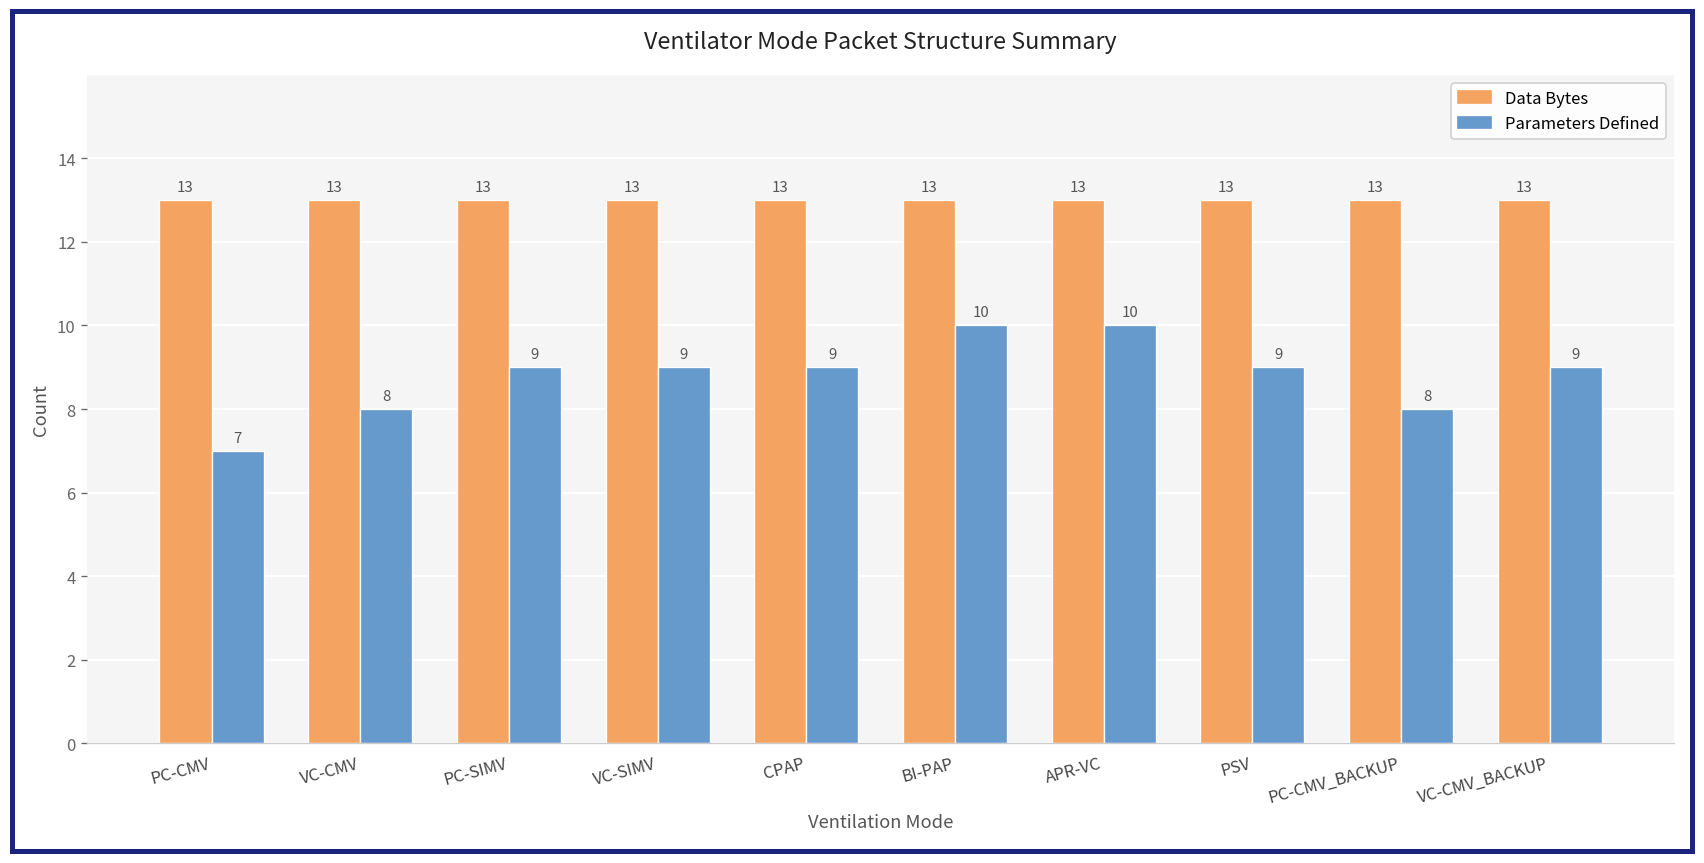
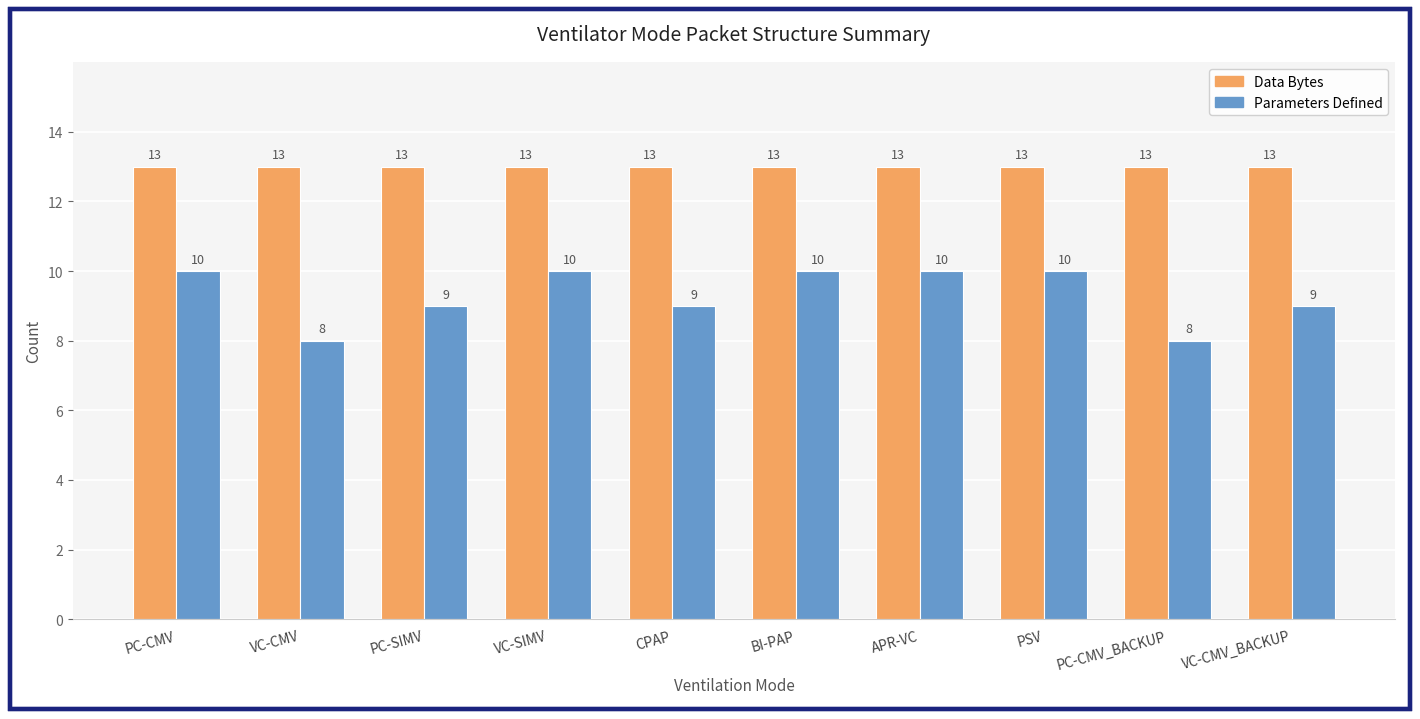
Parameters Defined, PC-CMV: 7 -> 10
Parameters Defined, VC-SIMV: 9 -> 10
Parameters Defined, PSV: 9 -> 10
